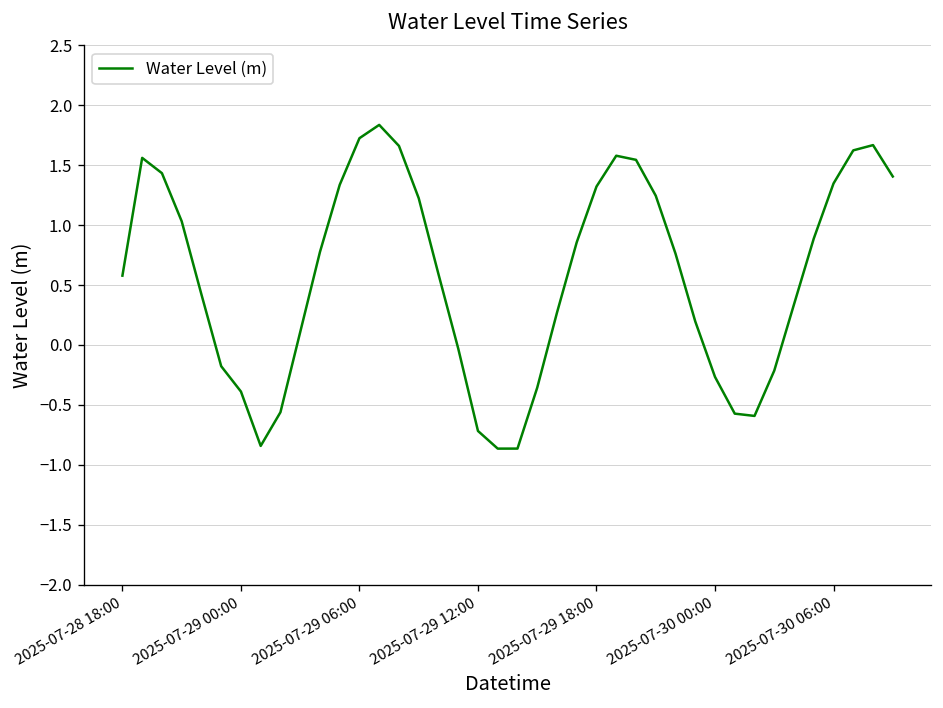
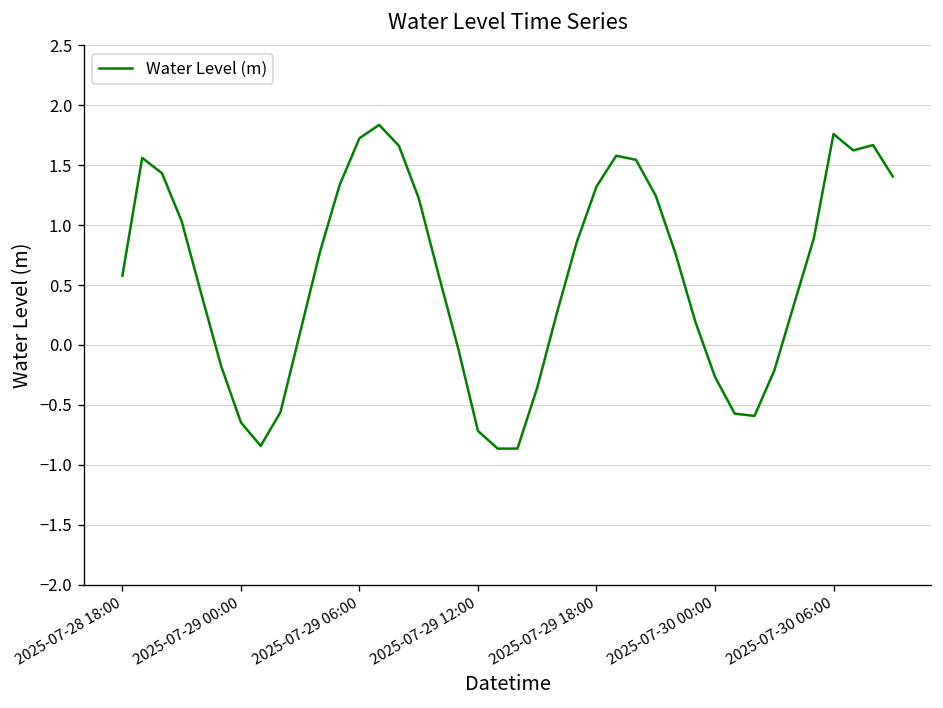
2025-07-29 00:00: -0.4 -> -0.6
2025-07-30 06:00: 1.3 -> 1.8
